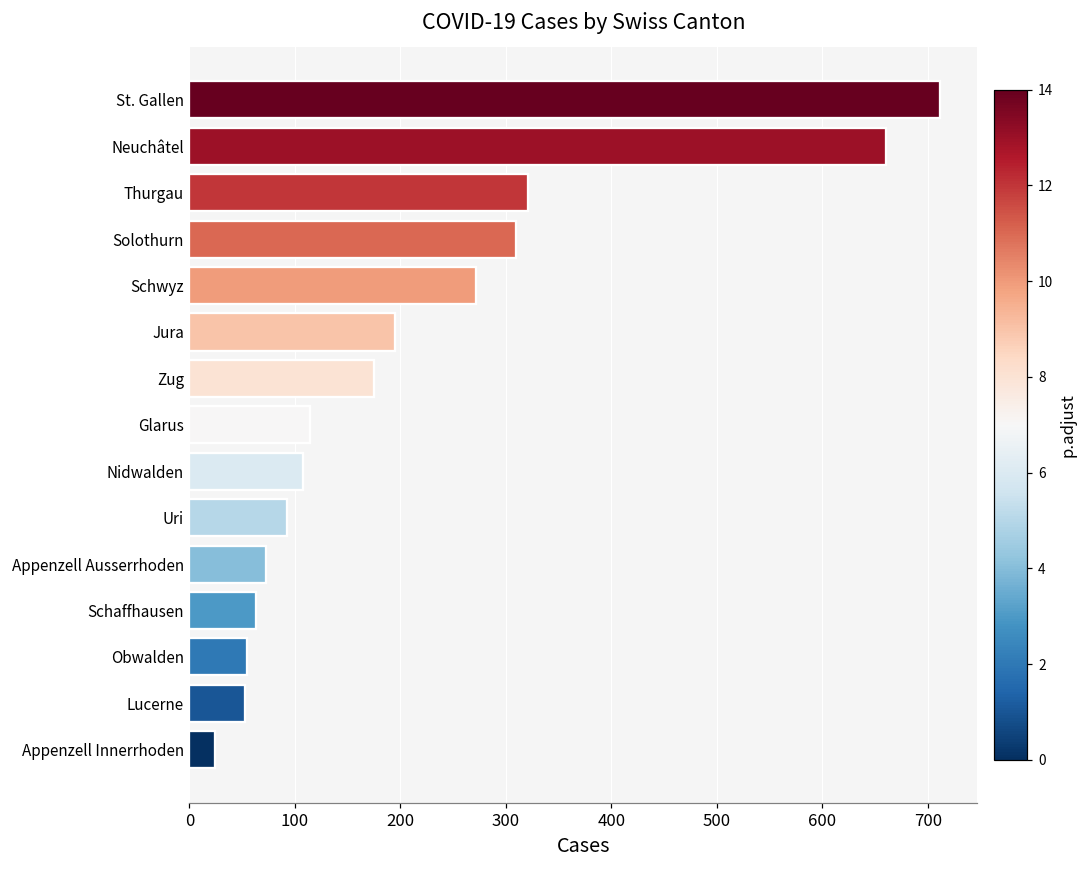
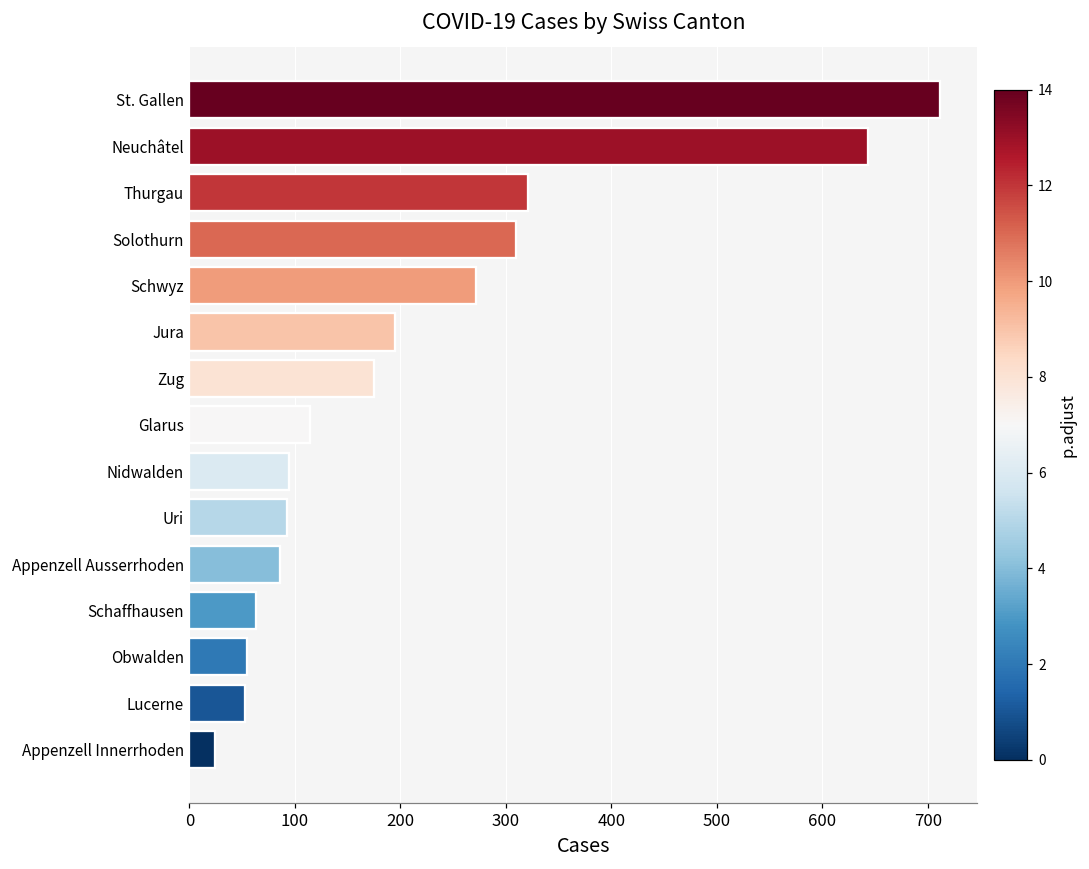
Neuchâtel: 660 -> 640
Nidwalden: 110 -> 90
Appenzell Ausserrhoden: 70 -> 90
